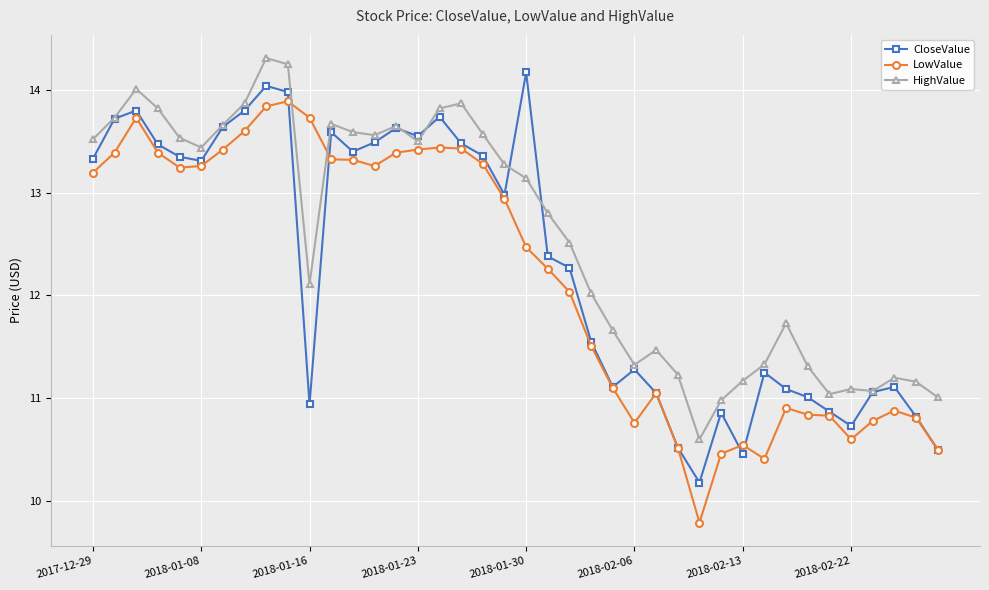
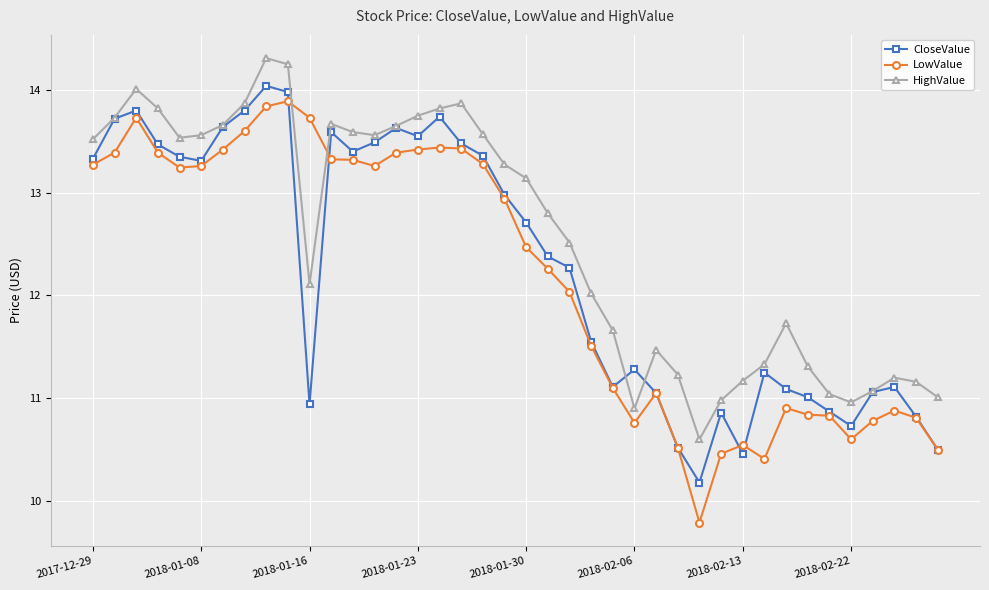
LowValue, 2017-12-29: 13.20 -> 13.27
HighValue, 2018-01-08: 13.44 -> 13.56
HighValue, 2018-01-23: 13.50 -> 13.75
CloseValue, 2018-01-30: 14.17 -> 12.71
HighValue, 2018-02-06: 11.33 -> 10.90
HighValue, 2018-02-22: 11.09 -> 10.96
